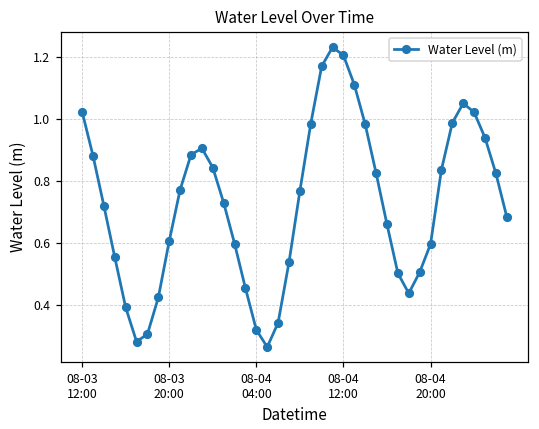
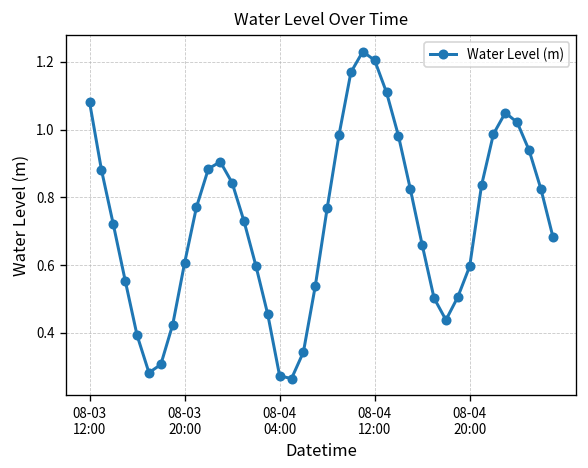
08-03 12:00: 1.02 -> 1.08
08-04 04:00: 0.32 -> 0.27
